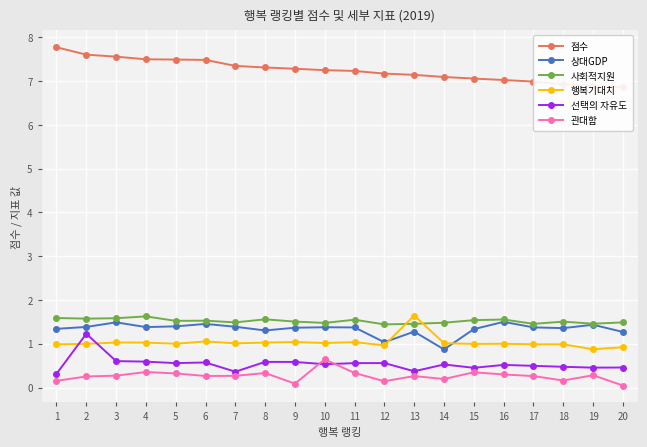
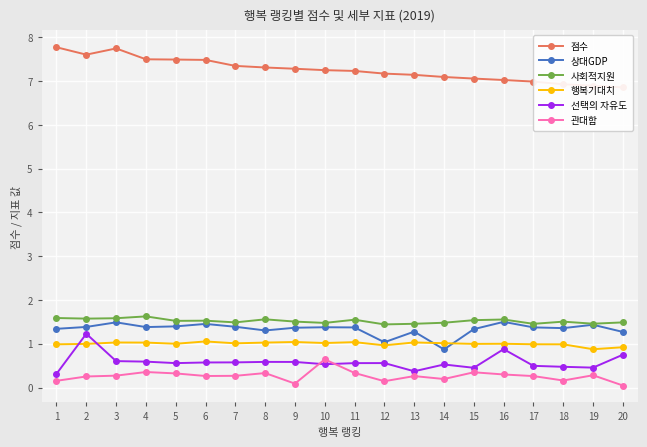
점수, 3: 7.6 -> 7.7
선택의 자유도, 7: 0.4 -> 0.6
행복기대치, 13: 1.6 -> 1.0
선택의 자유도, 16: 0.5 -> 0.9
선택의 자유도, 20: 0.5 -> 0.7
